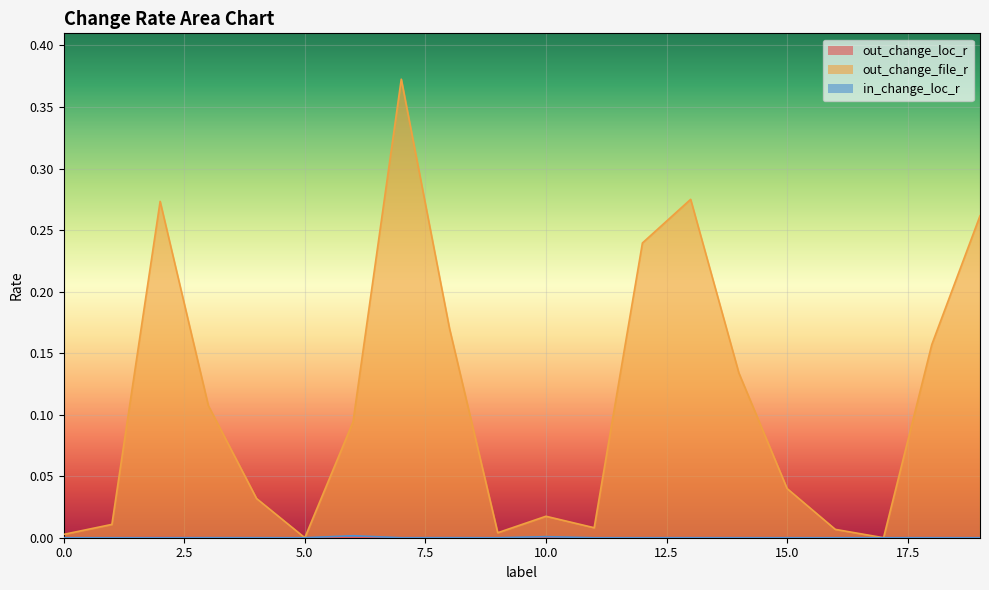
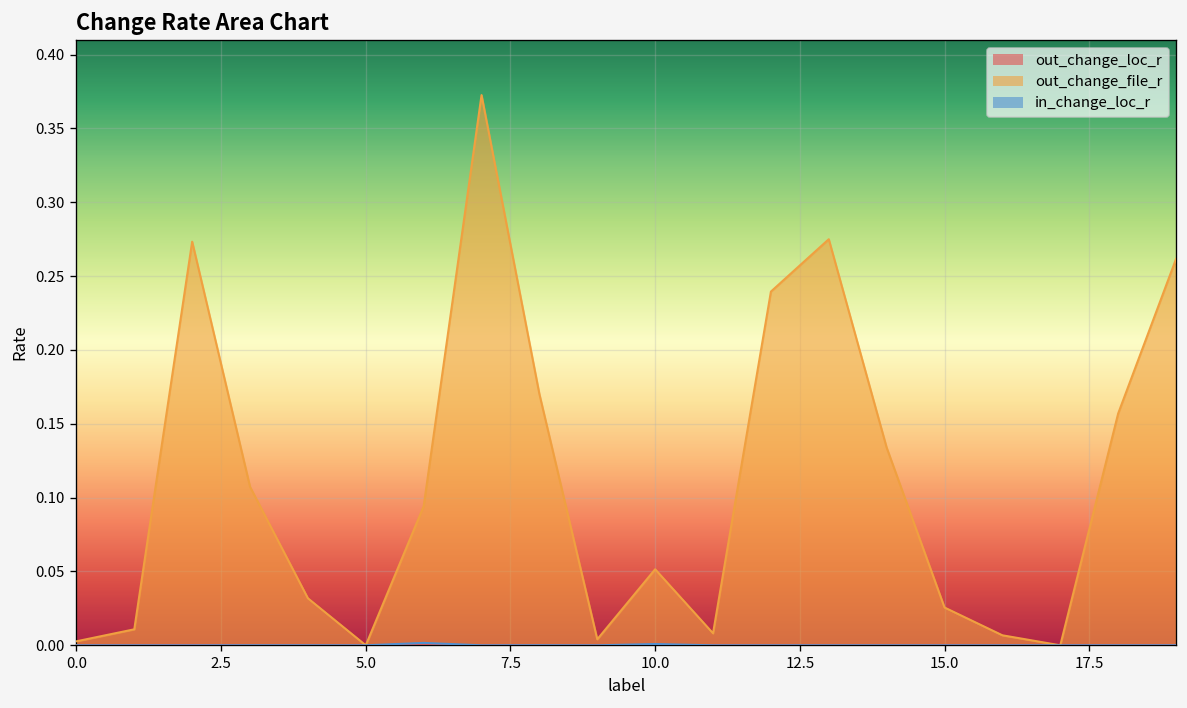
out_change_file_r, 10.0: 0.017 -> 0.051
out_change_file_r, 15.0: 0.040 -> 0.026
